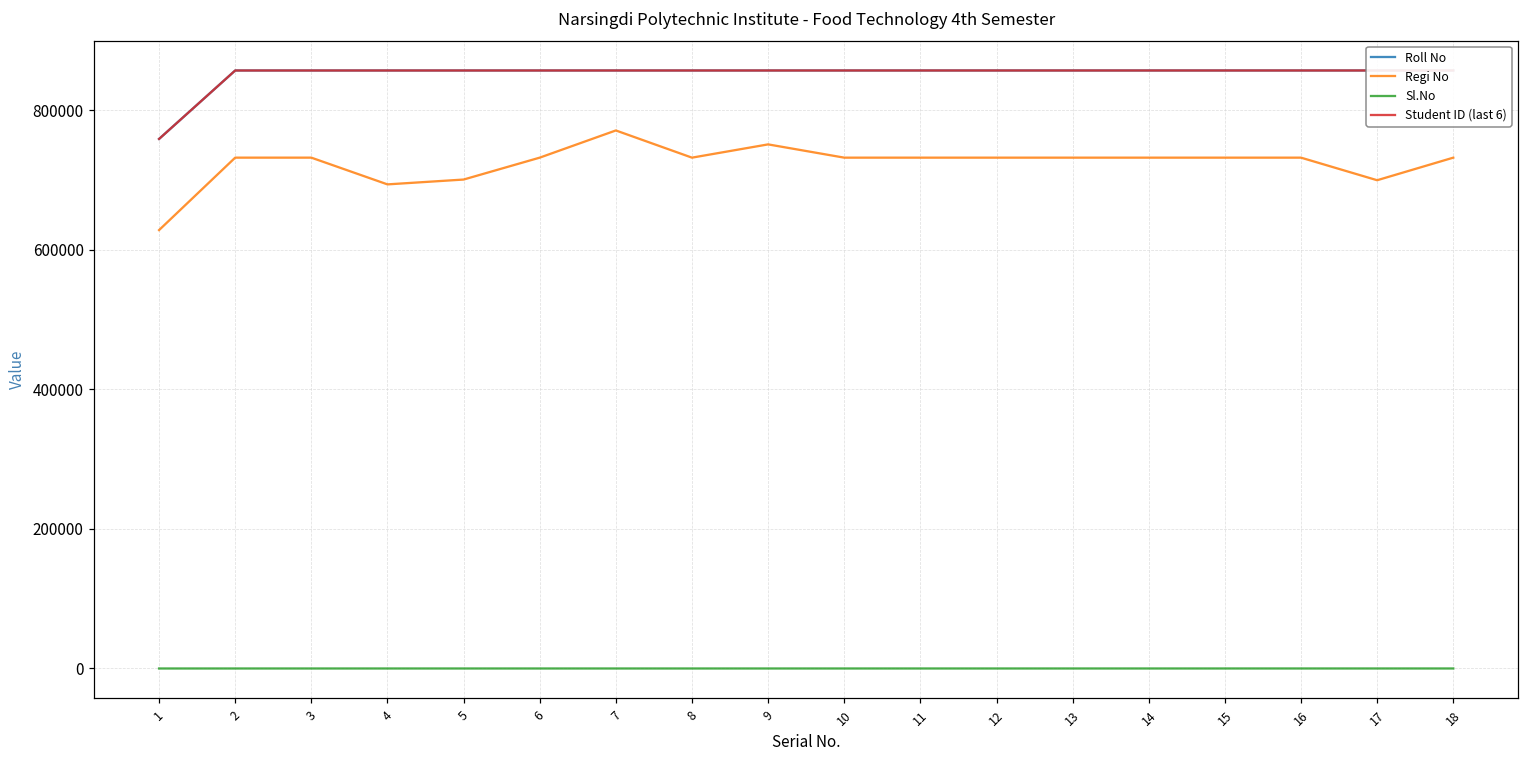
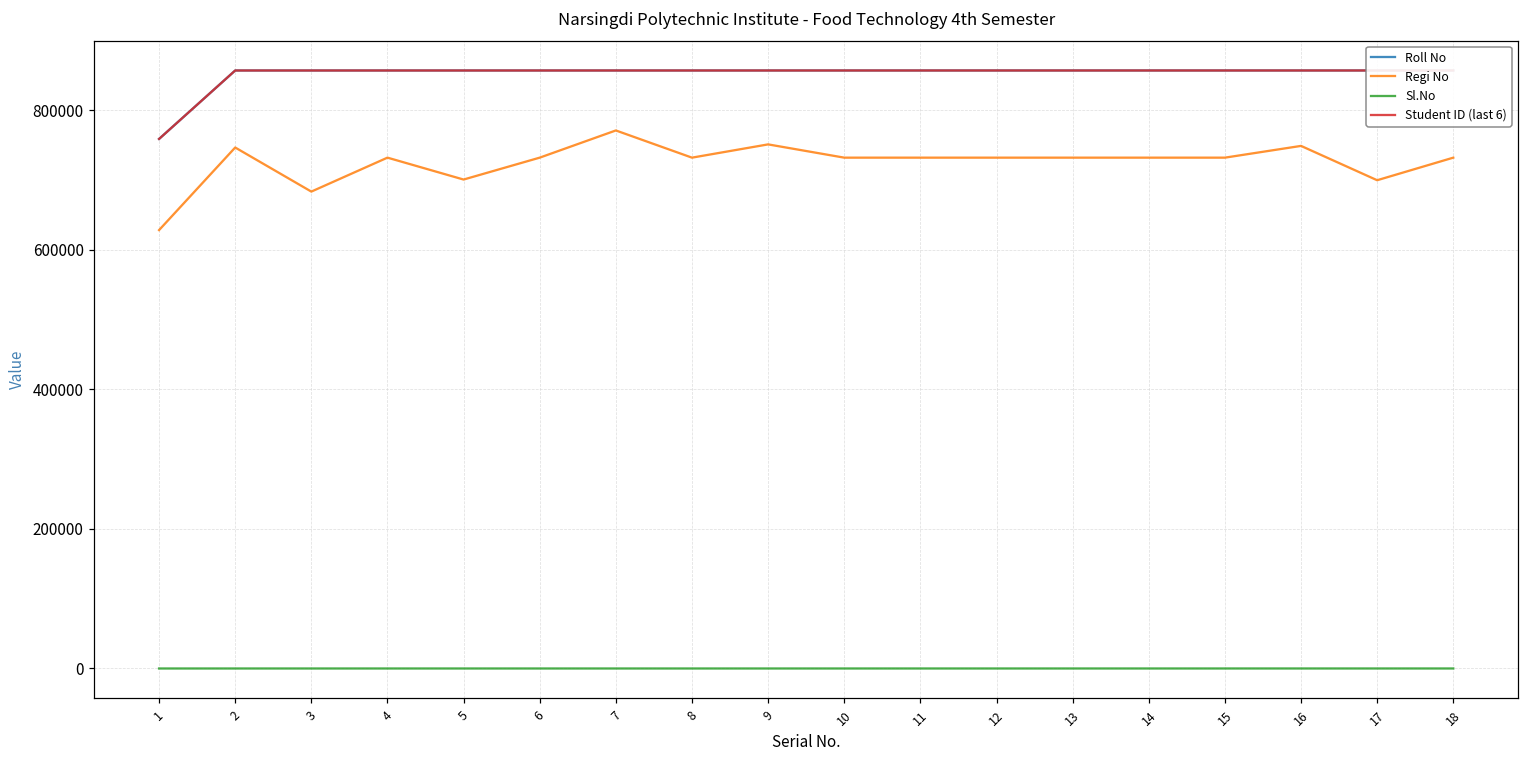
Regi No, 2: 730000 -> 750000
Regi No, 3: 730000 -> 680000
Regi No, 4: 690000 -> 730000
Regi No, 16: 730000 -> 750000
